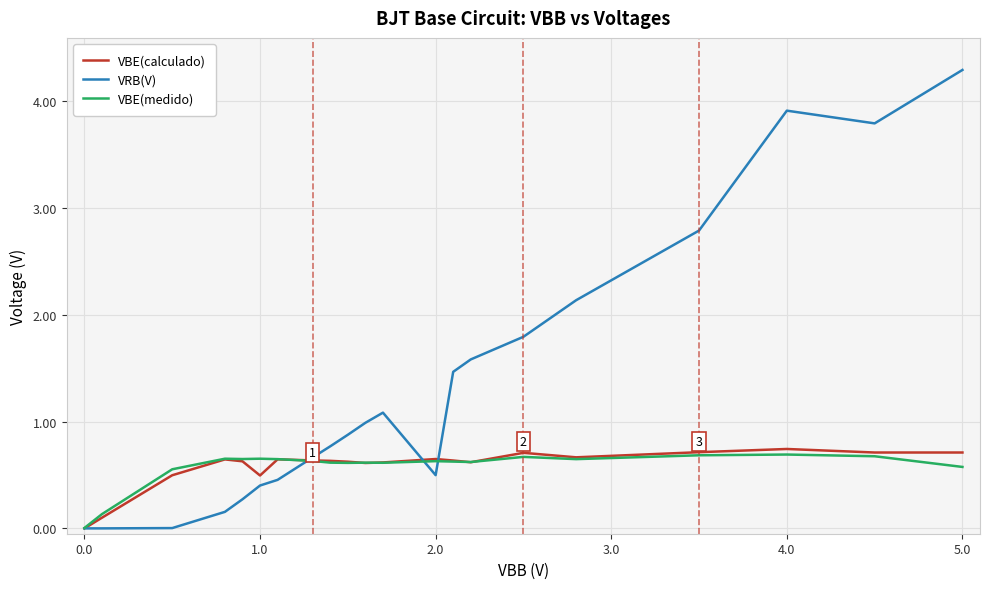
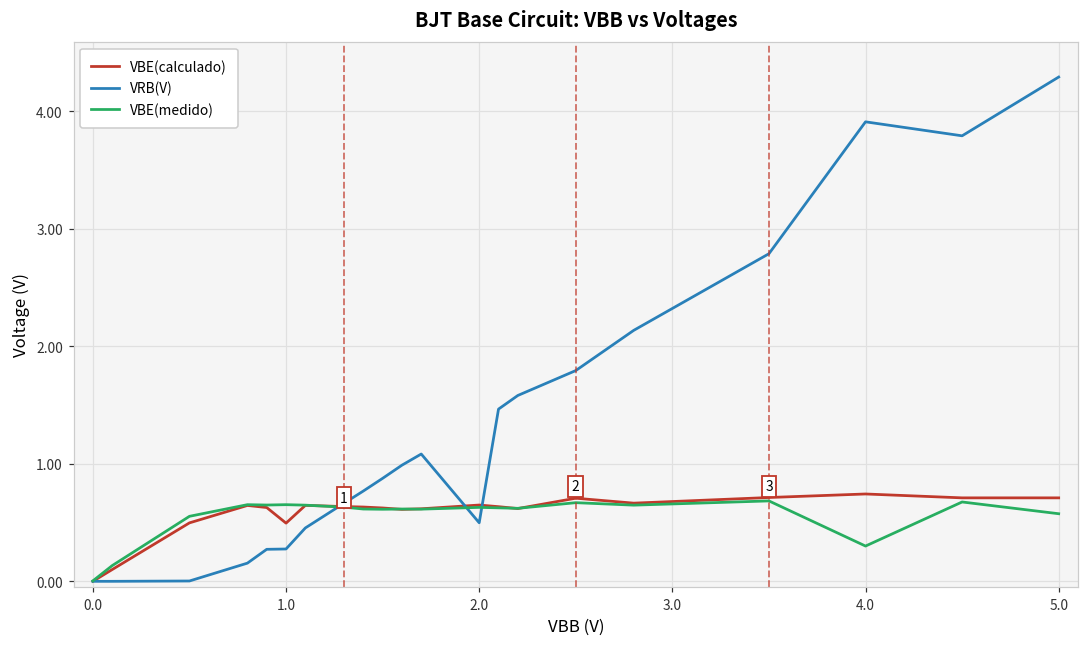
VRB(V), 1.0: 0.40 -> 0.28
VBE(medido), 4.0: 0.69 -> 0.30
